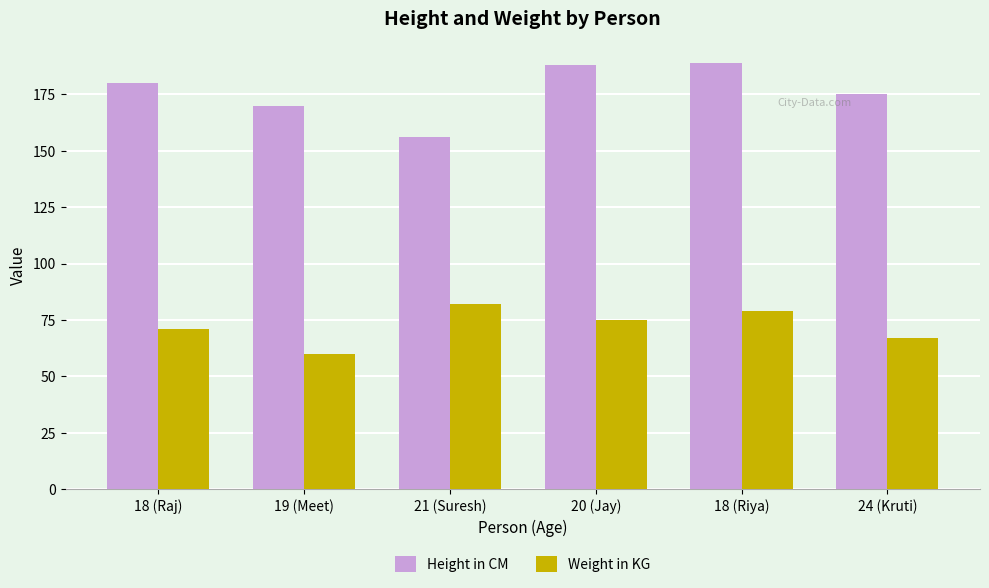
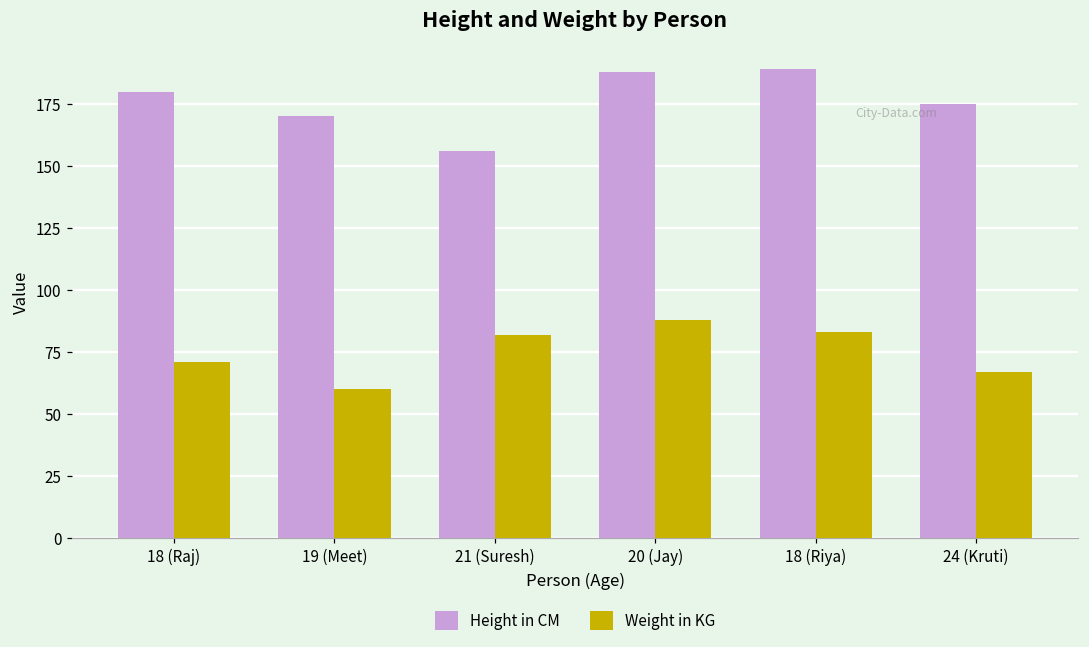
Weight in KG, 20 (Jay): 75 -> 88
Weight in KG, 18 (Riya): 79 -> 83
